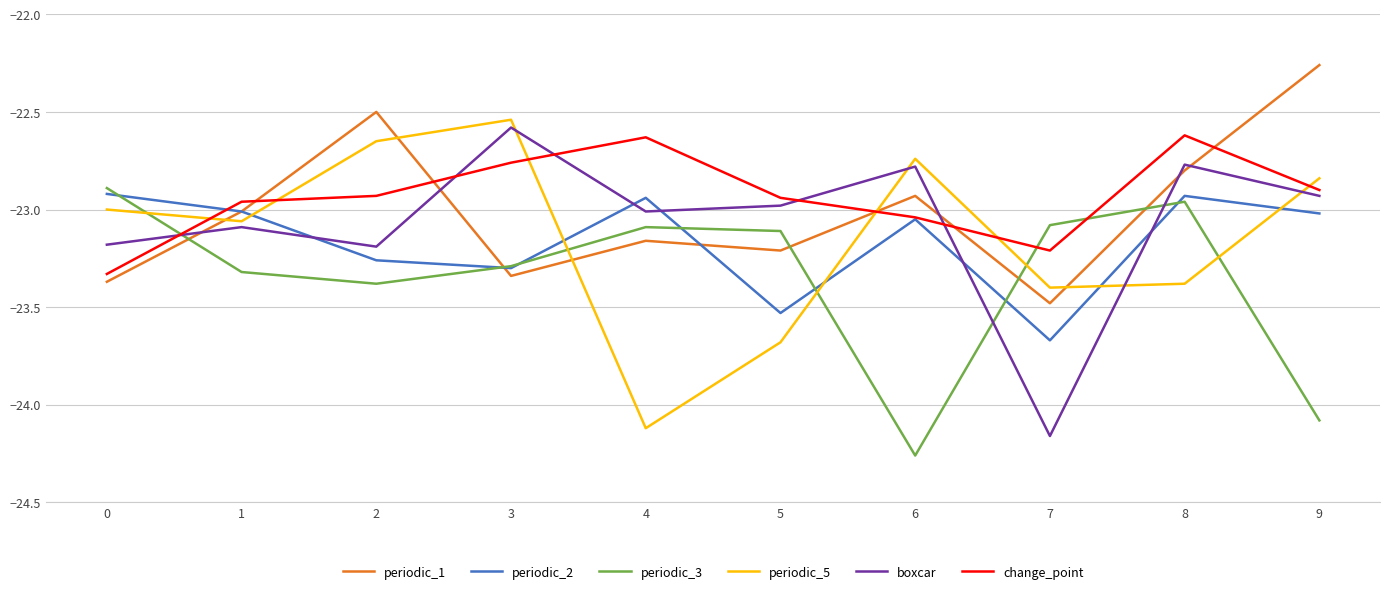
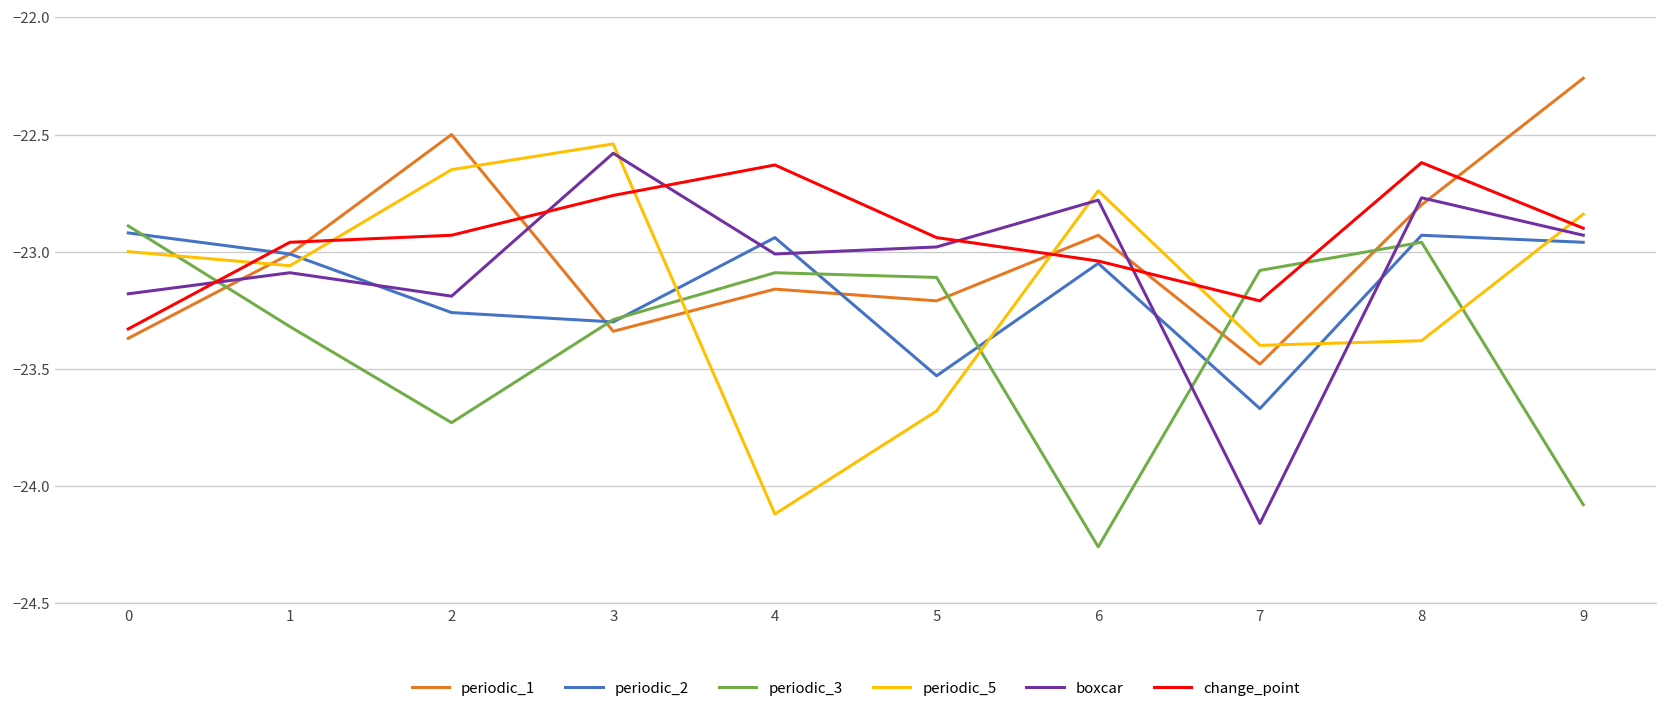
periodic_3, 2: -23.38 -> -23.73
periodic_2, 9: -23.02 -> -22.96
